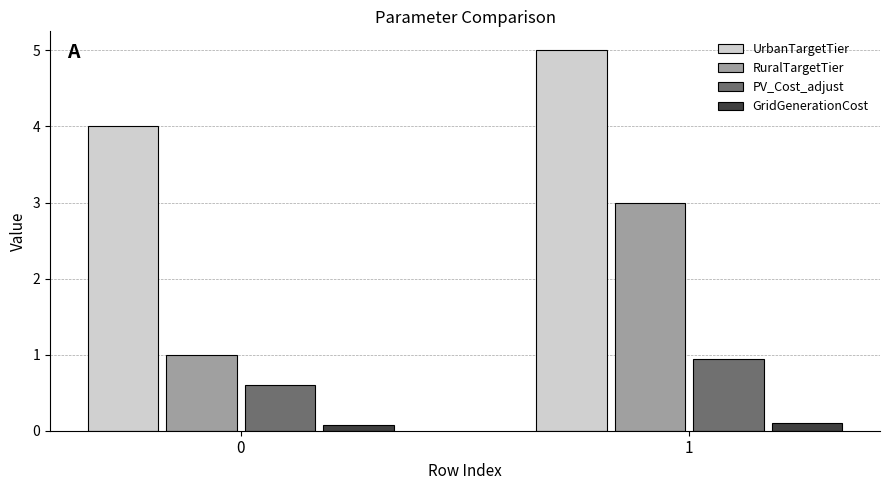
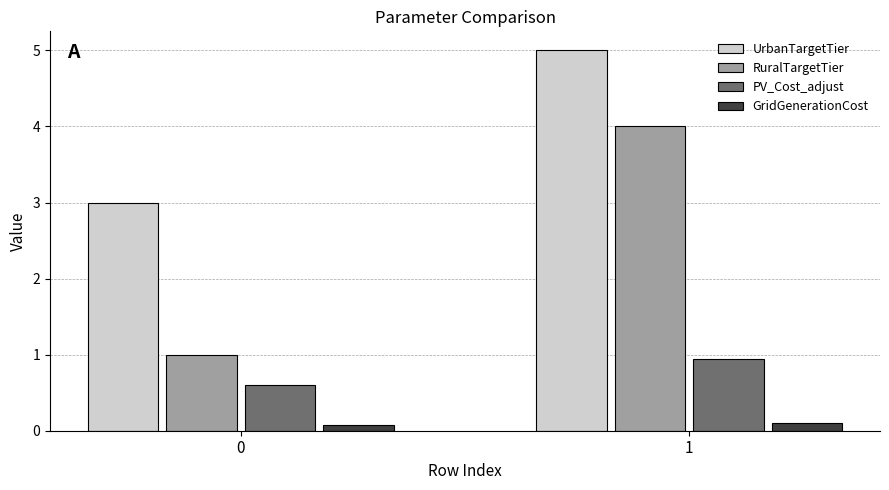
UrbanTargetTier, 0: 4 -> 3
RuralTargetTier, 1: 3 -> 4
